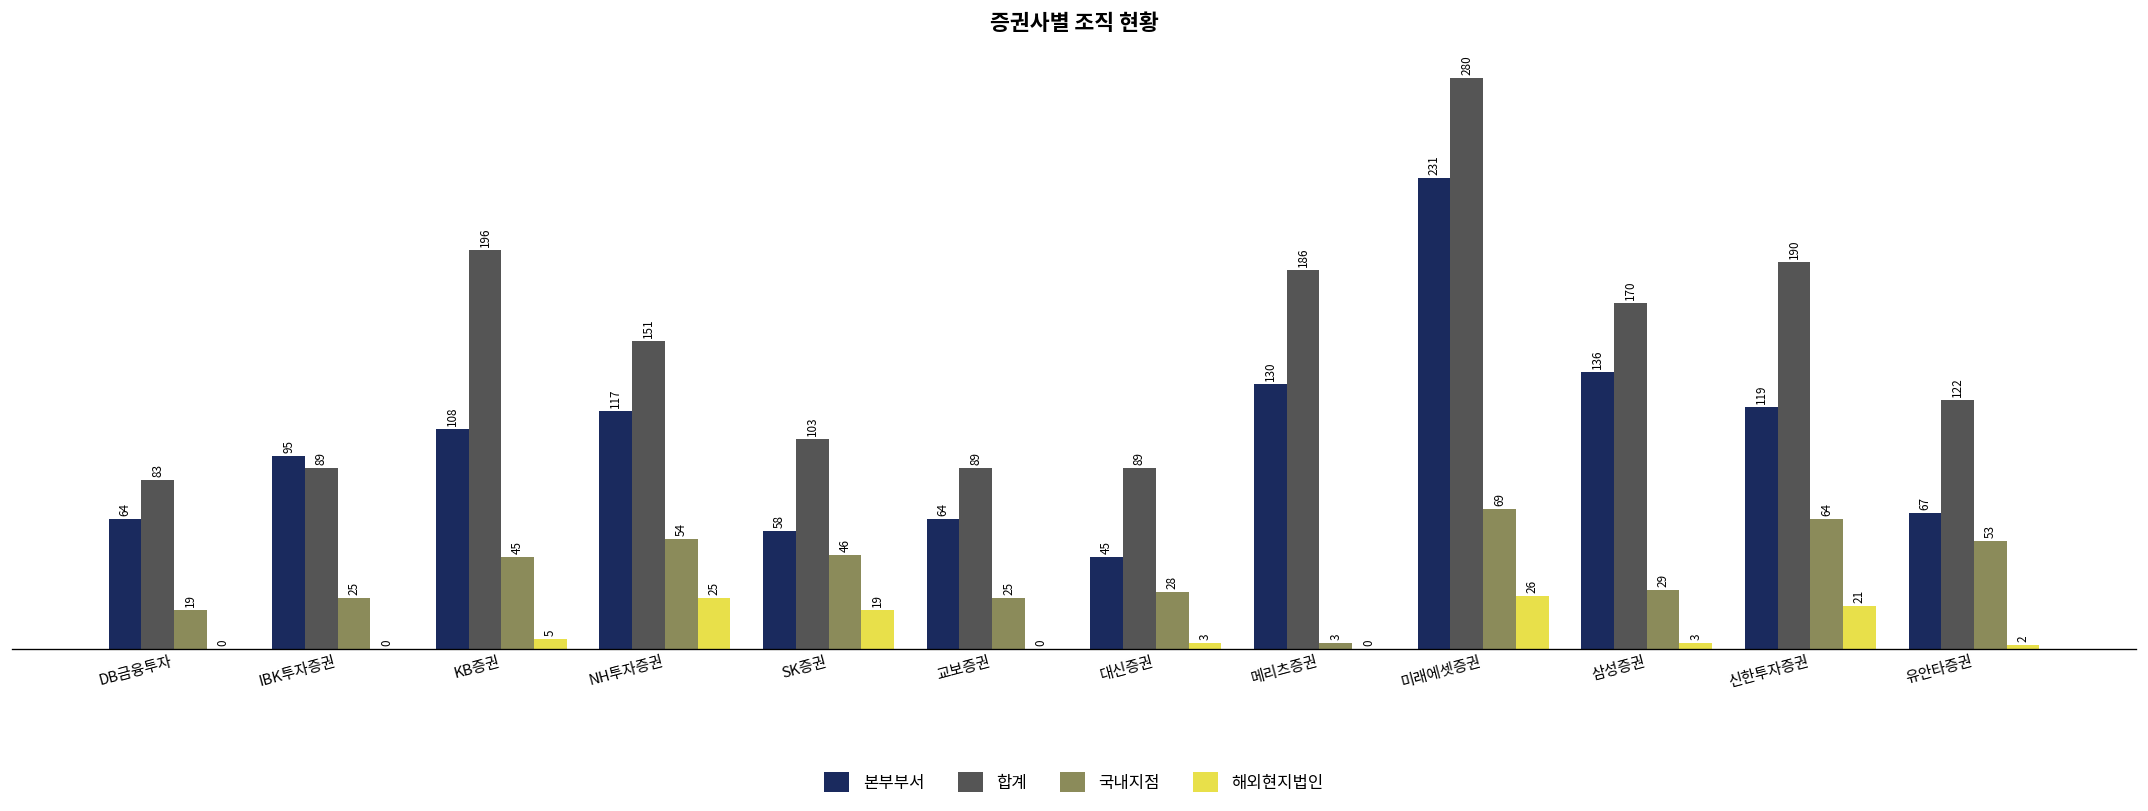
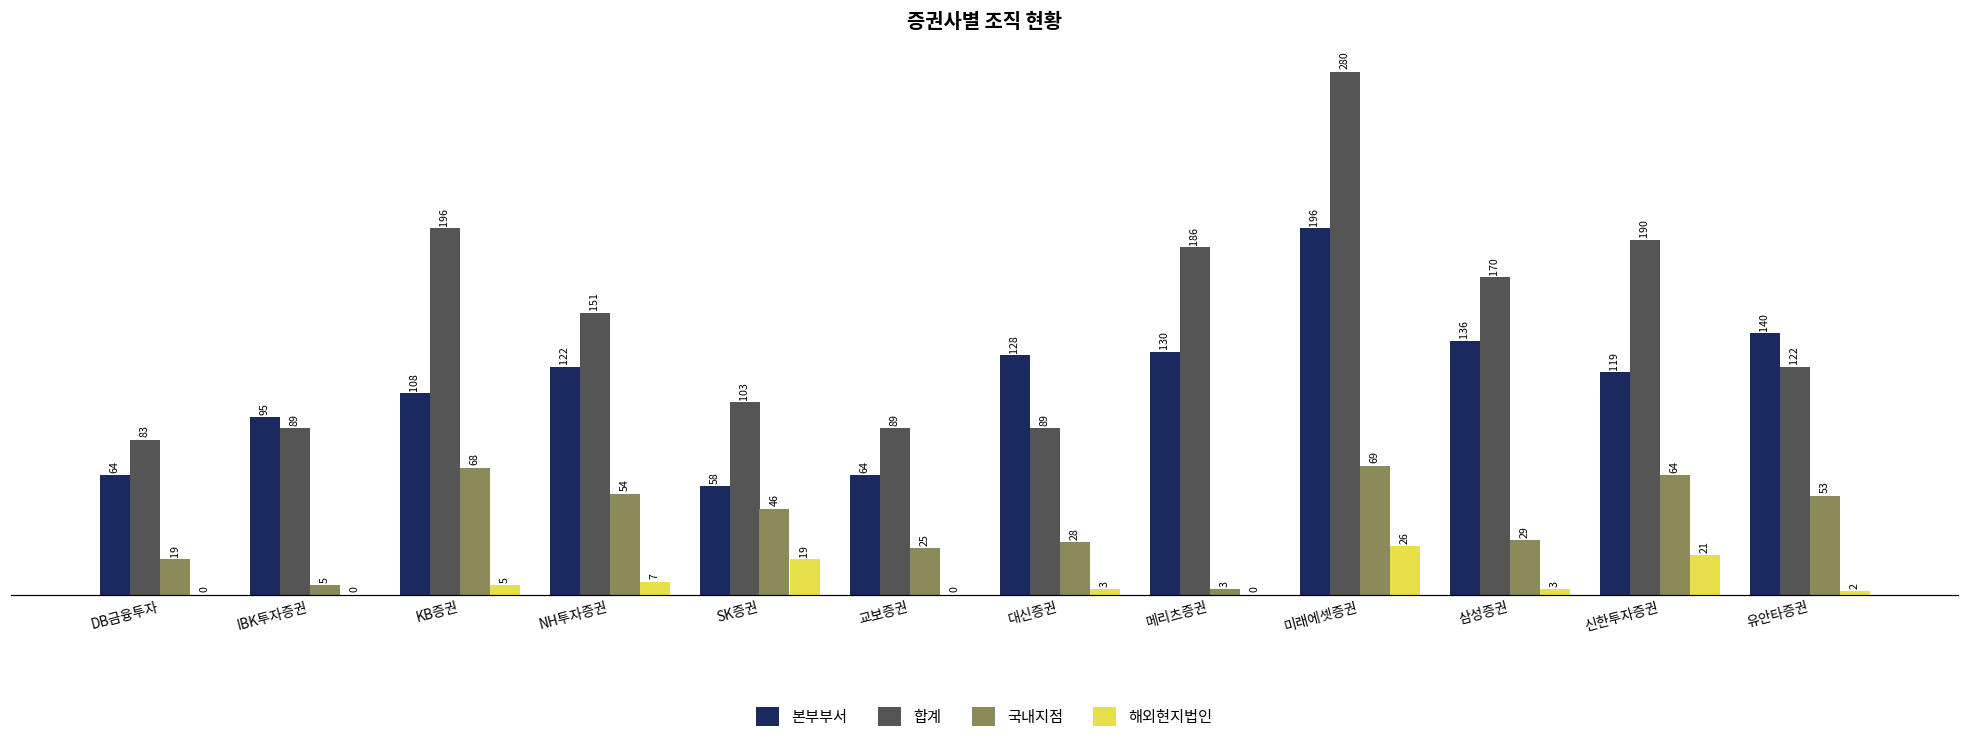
국내지점, IBK투자증권: 25 -> 5
국내지점, KB증권: 45 -> 68
본부부서, NH투자증권: 117 -> 122
해외현지법인, NH투자증권: 25 -> 7
본부부서, 대신증권: 45 -> 128
본부부서, 미래에셋증권: 231 -> 196
본부부서, 유안타증권: 67 -> 140
